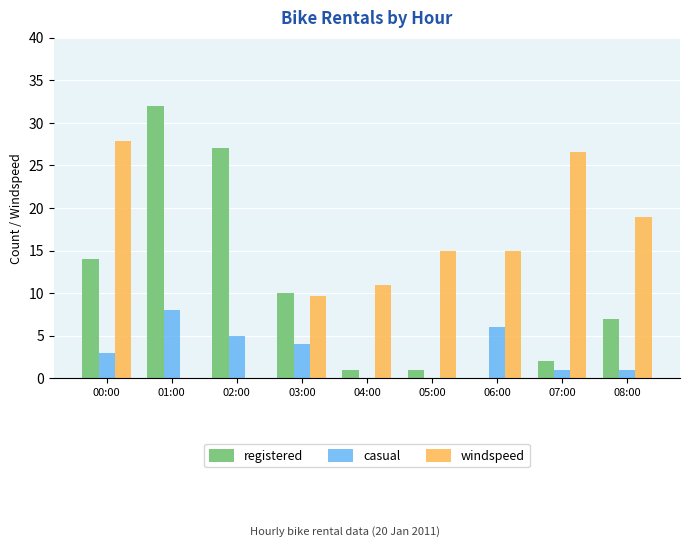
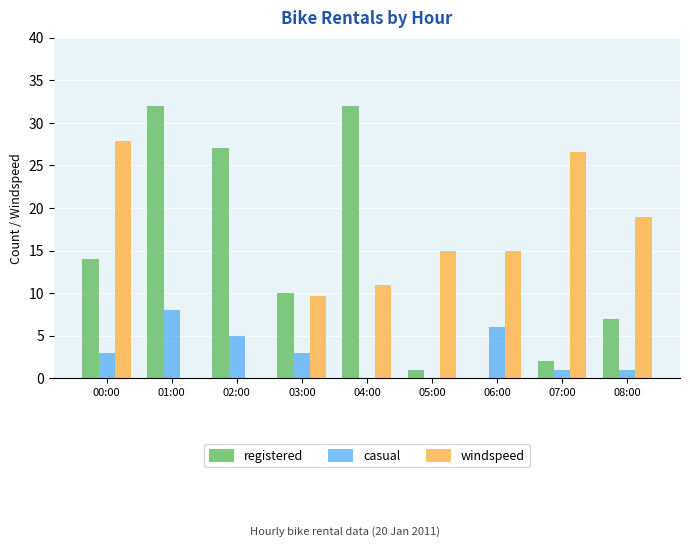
casual, 03:00: 4 -> 3
registered, 04:00: 1 -> 32
